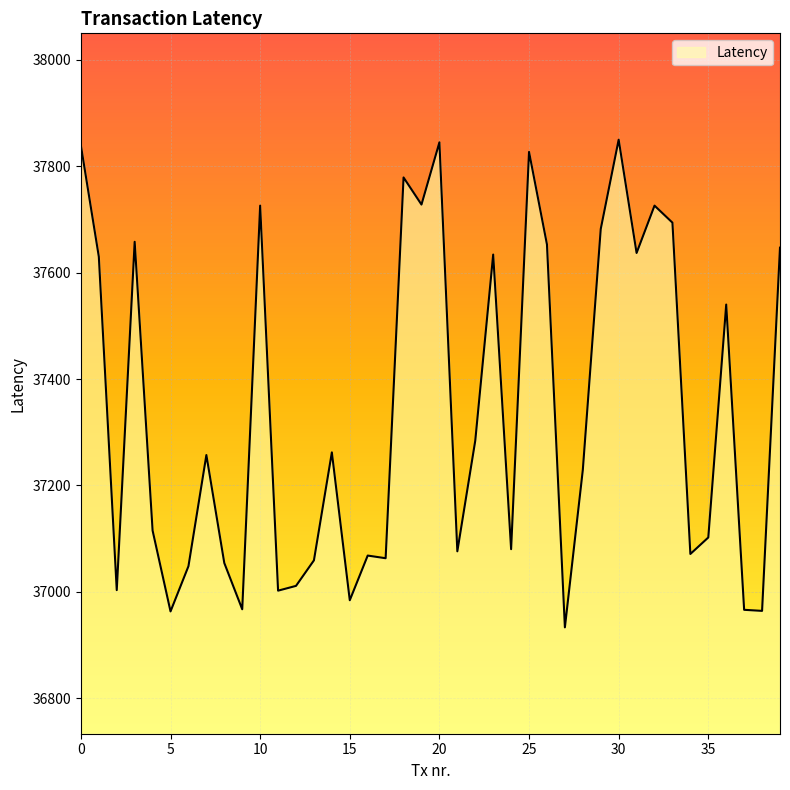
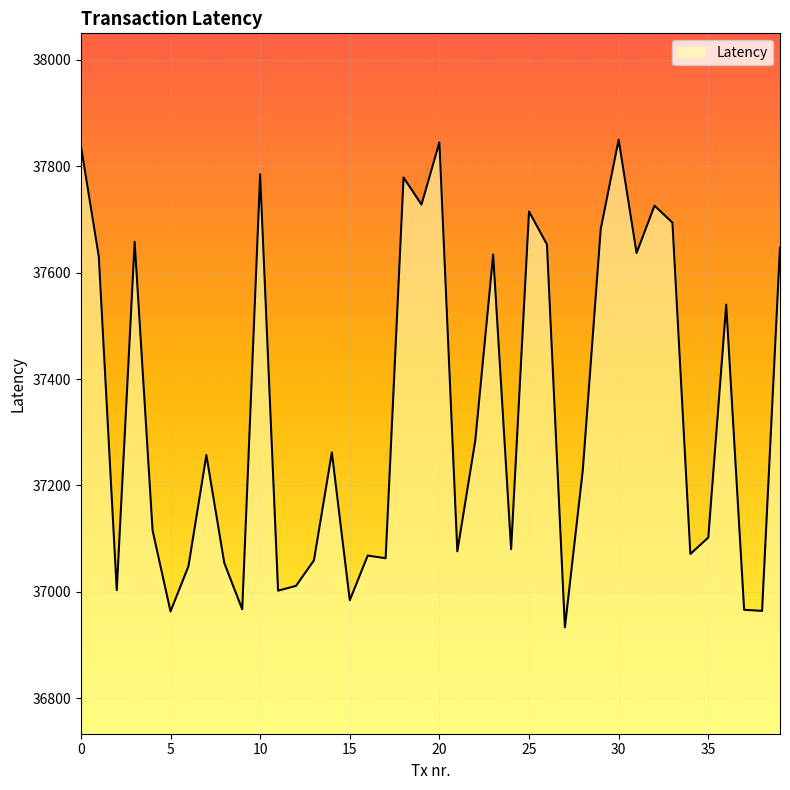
10: 37730 -> 37790
25: 37830 -> 37720
